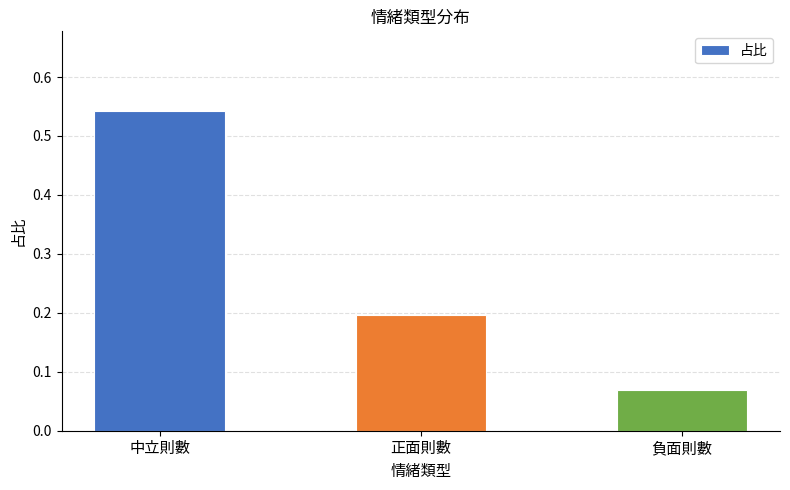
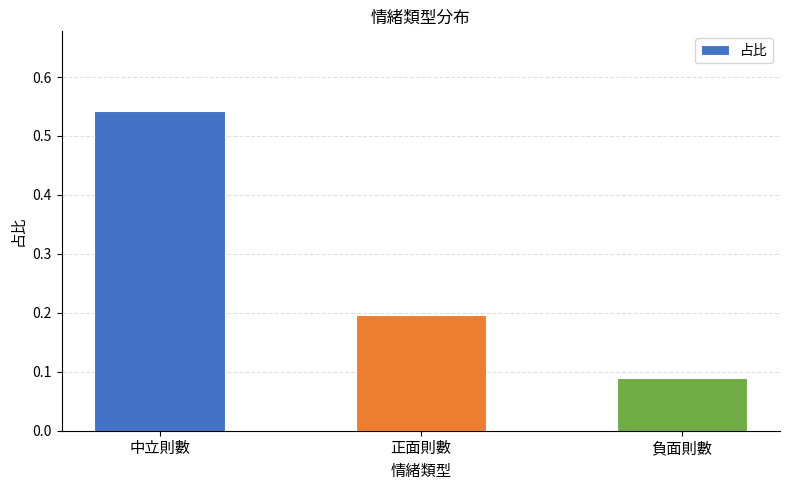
負面則數: 0.07 -> 0.09
